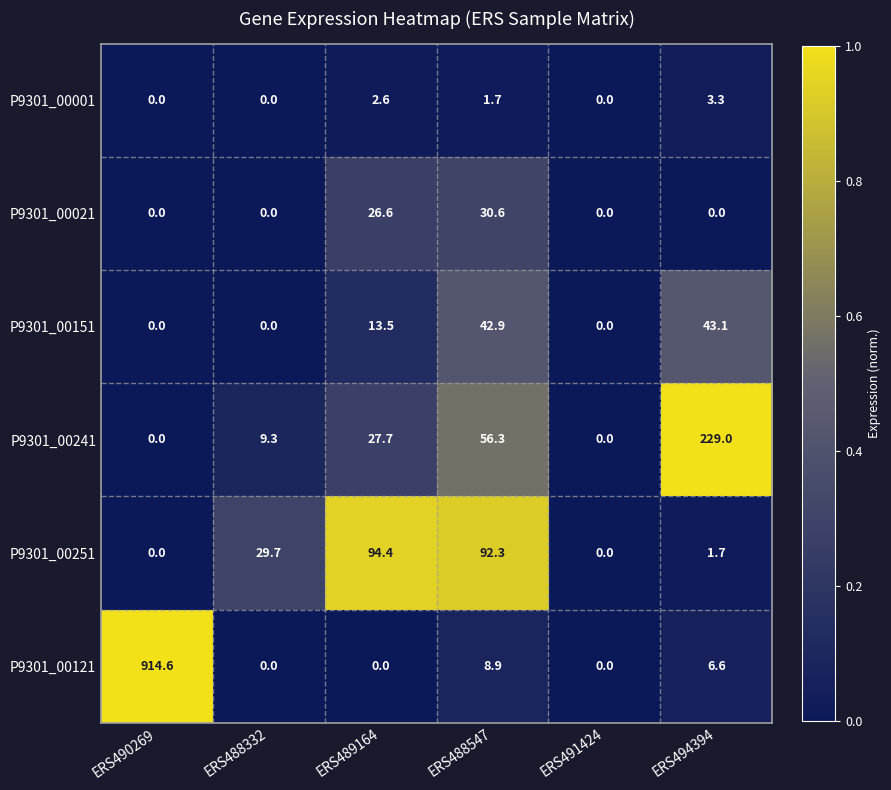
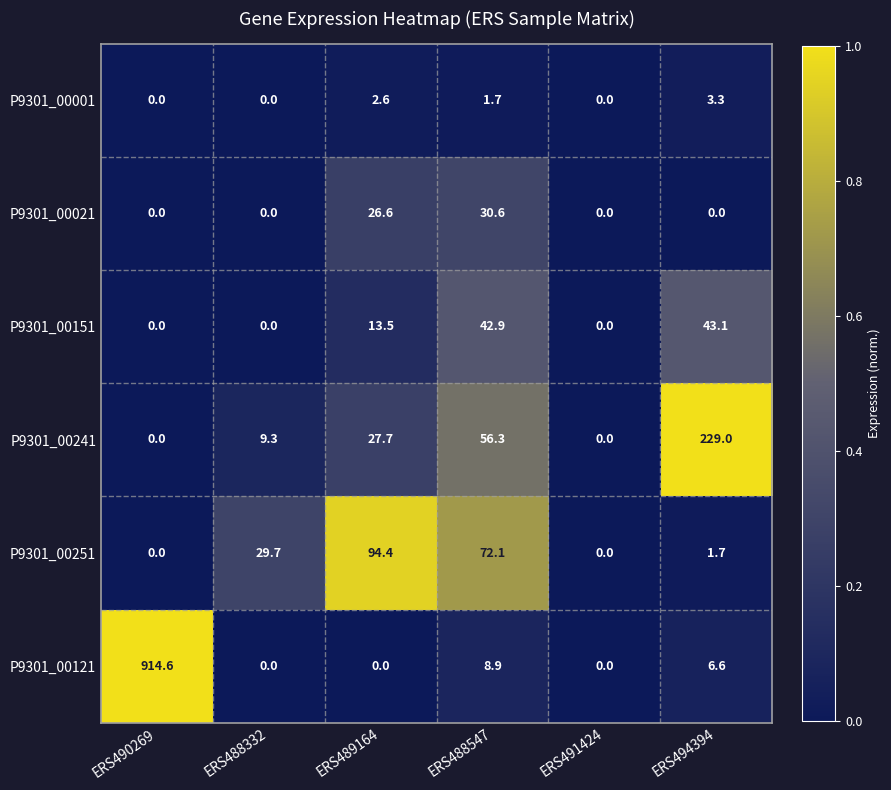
P9301_00251, ERS488547: 92.3 -> 72.1
